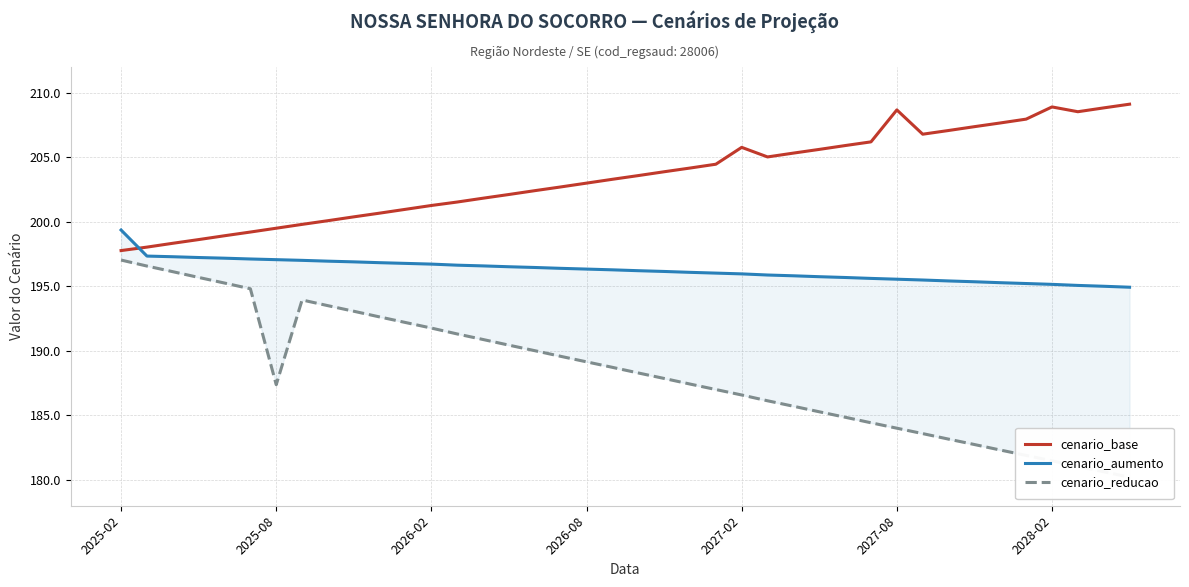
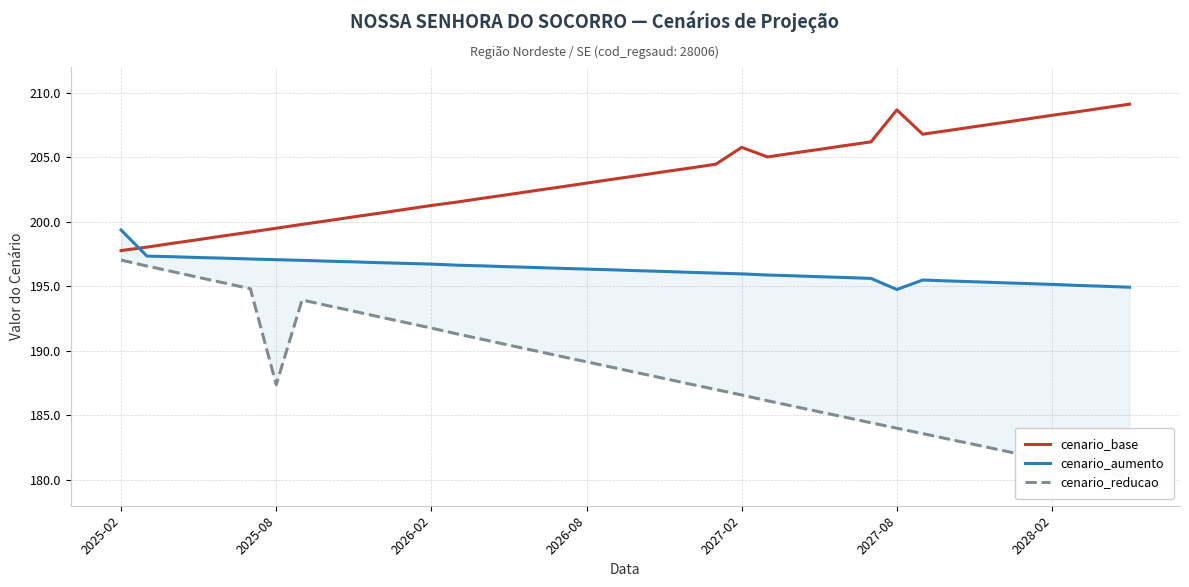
cenario_aumento, 2027-08: 195.6 -> 194.8
cenario_base, 2028-02: 208.9 -> 208.3
